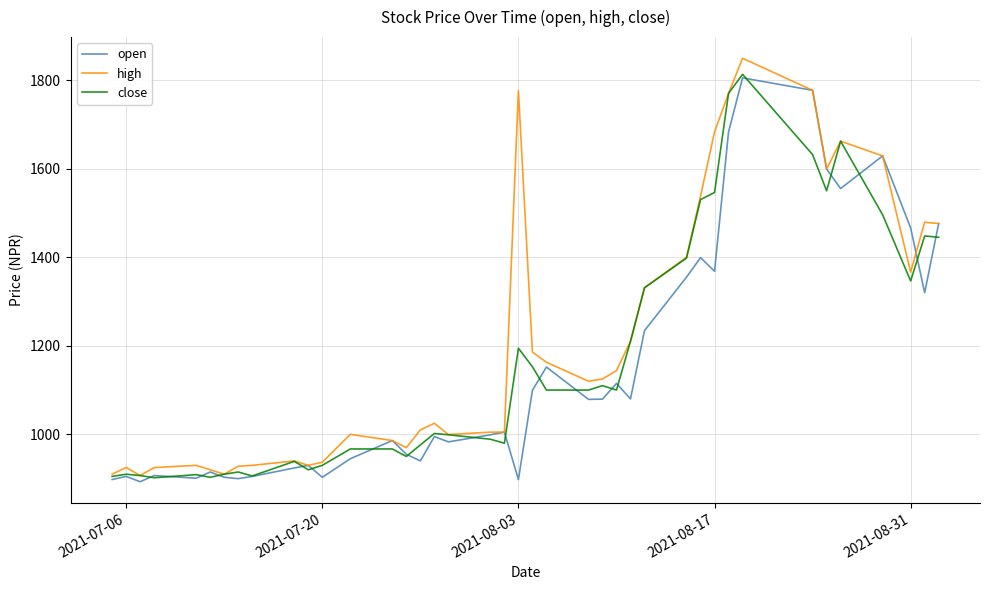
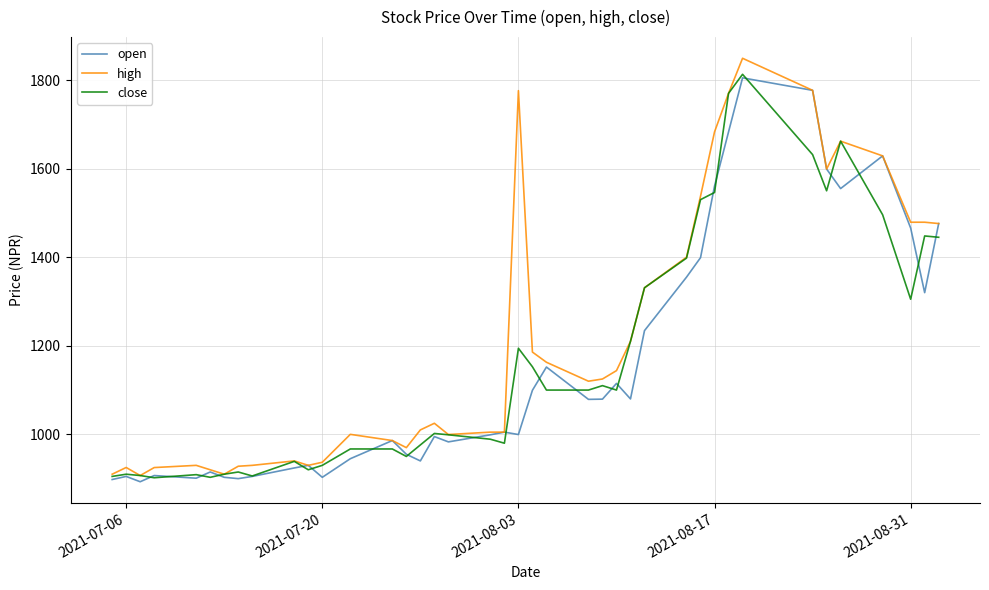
open, 2021-08-03: 900 -> 1000
open, 2021-08-17: 1370 -> 1560
high, 2021-08-31: 1370 -> 1480
close, 2021-08-31: 1350 -> 1310
